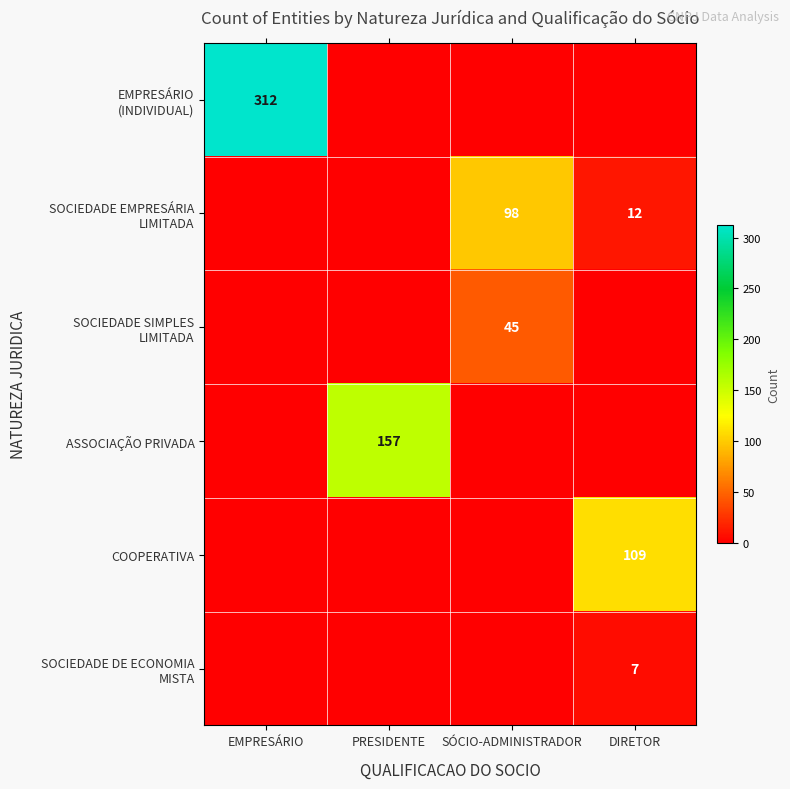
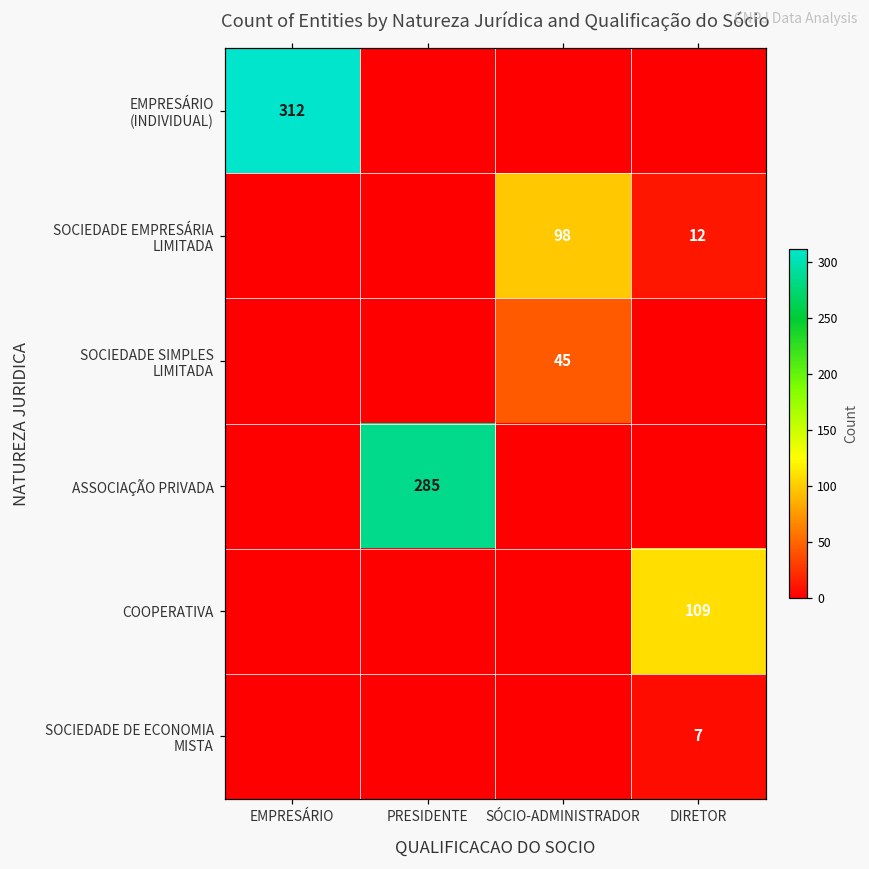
ASSOCIAÇÃO PRIVADA, PRESIDENTE: 157 -> 285
